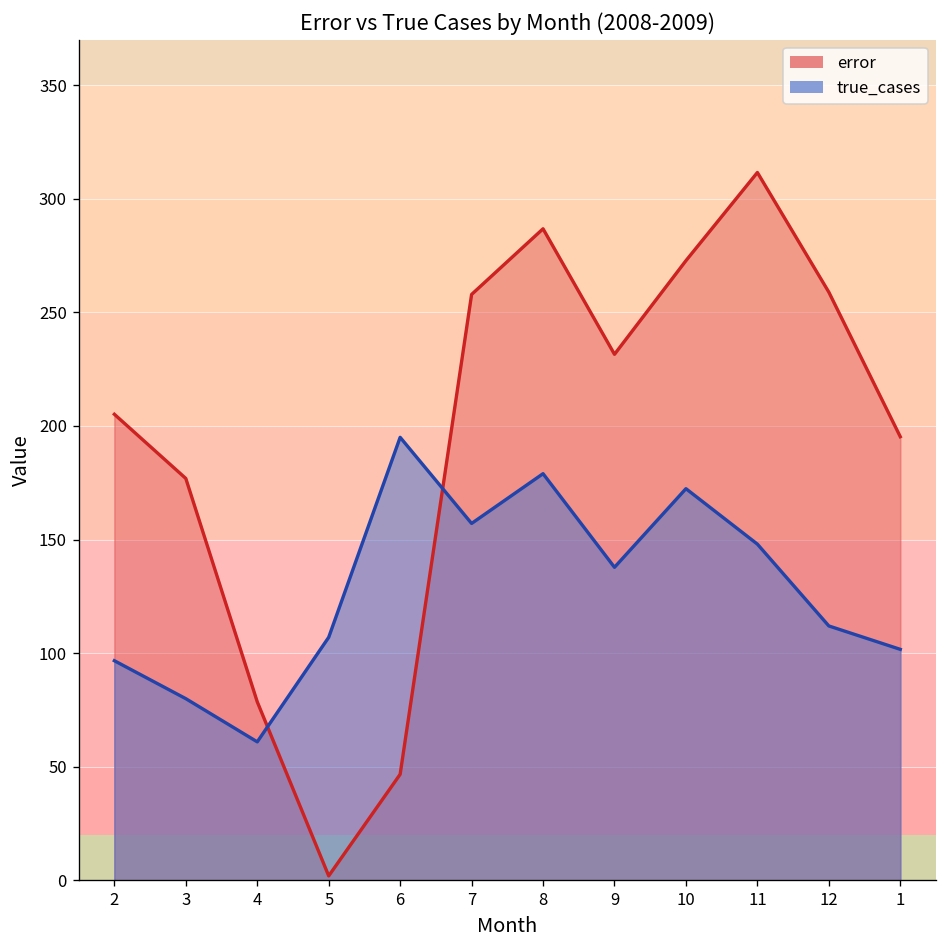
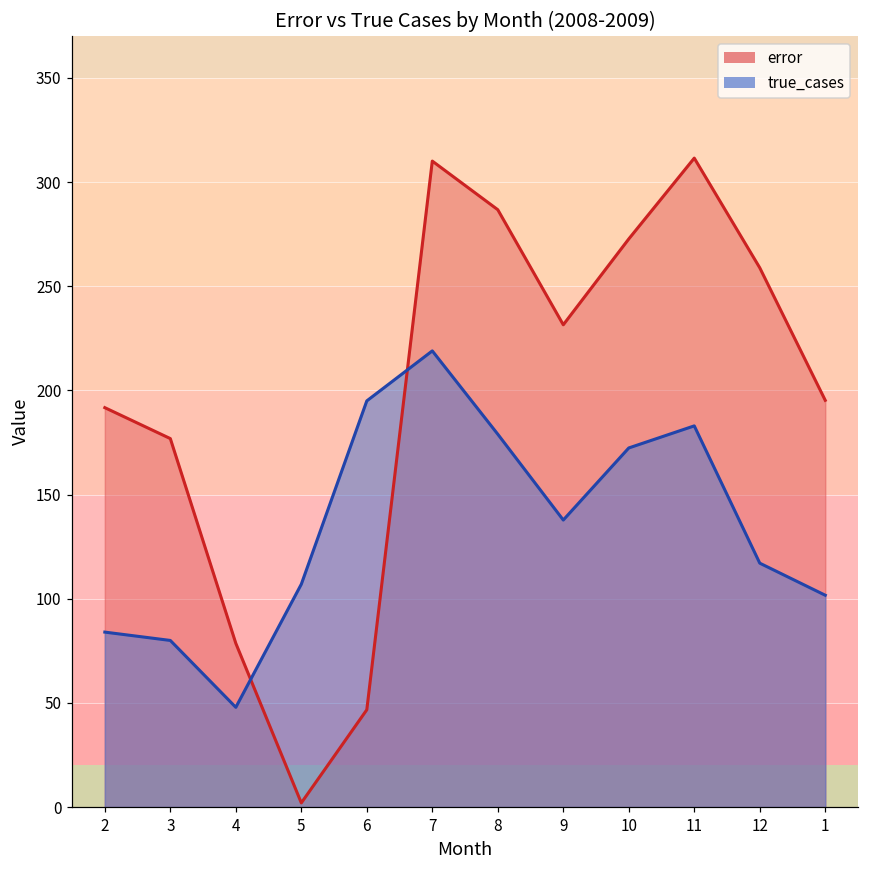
error, 2: 205 -> 192
true_cases, 2: 97 -> 84
true_cases, 4: 61 -> 48
error, 7: 258 -> 310
true_cases, 7: 157 -> 219
true_cases, 11: 148 -> 183
true_cases, 12: 112 -> 117
